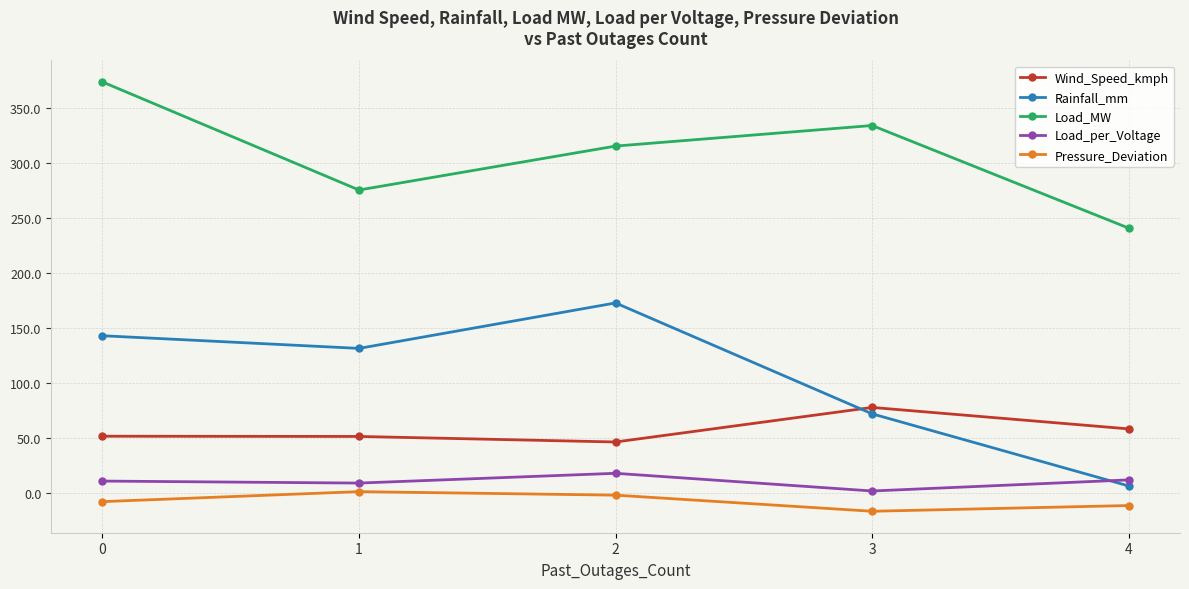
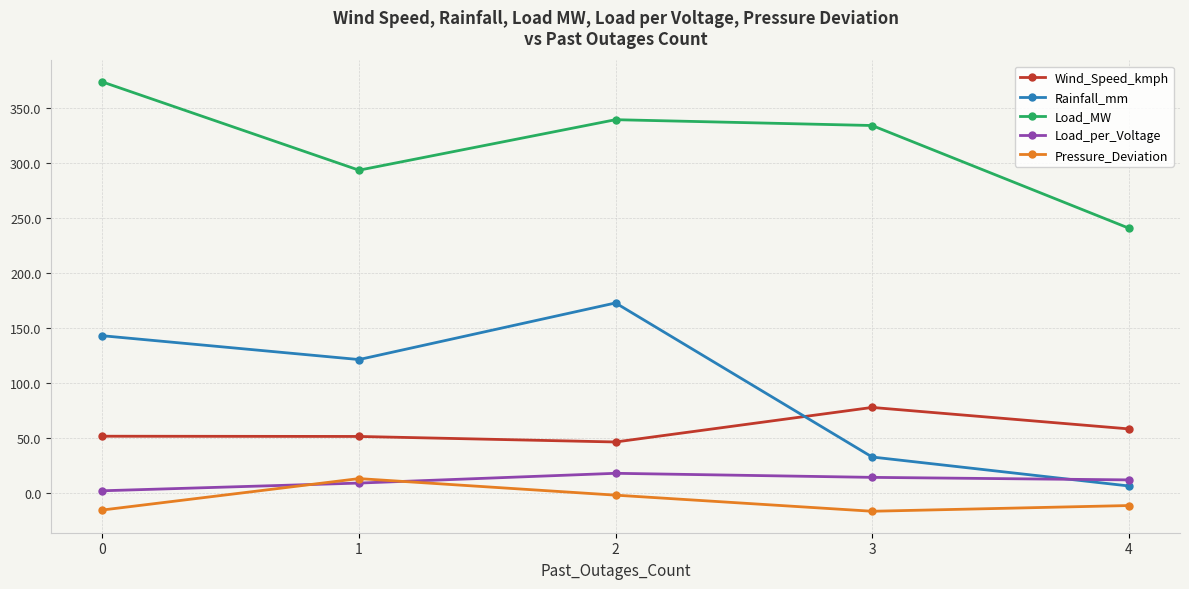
Load_per_Voltage, 0: 10 -> 2
Pressure_Deviation, 0: -8 -> -16
Rainfall_mm, 1: 131 -> 121
Load_MW, 1: 276 -> 294
Pressure_Deviation, 1: 1 -> 13
Load_MW, 2: 316 -> 340
Rainfall_mm, 3: 72 -> 32
Load_per_Voltage, 3: 1 -> 14
